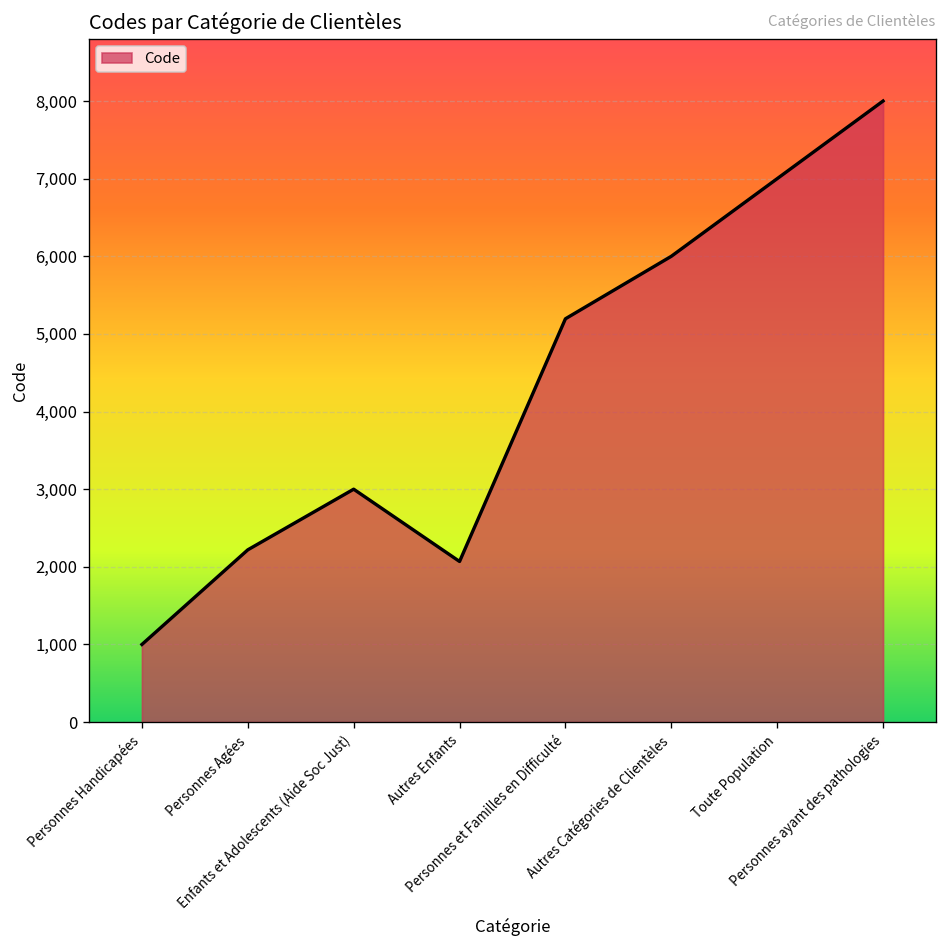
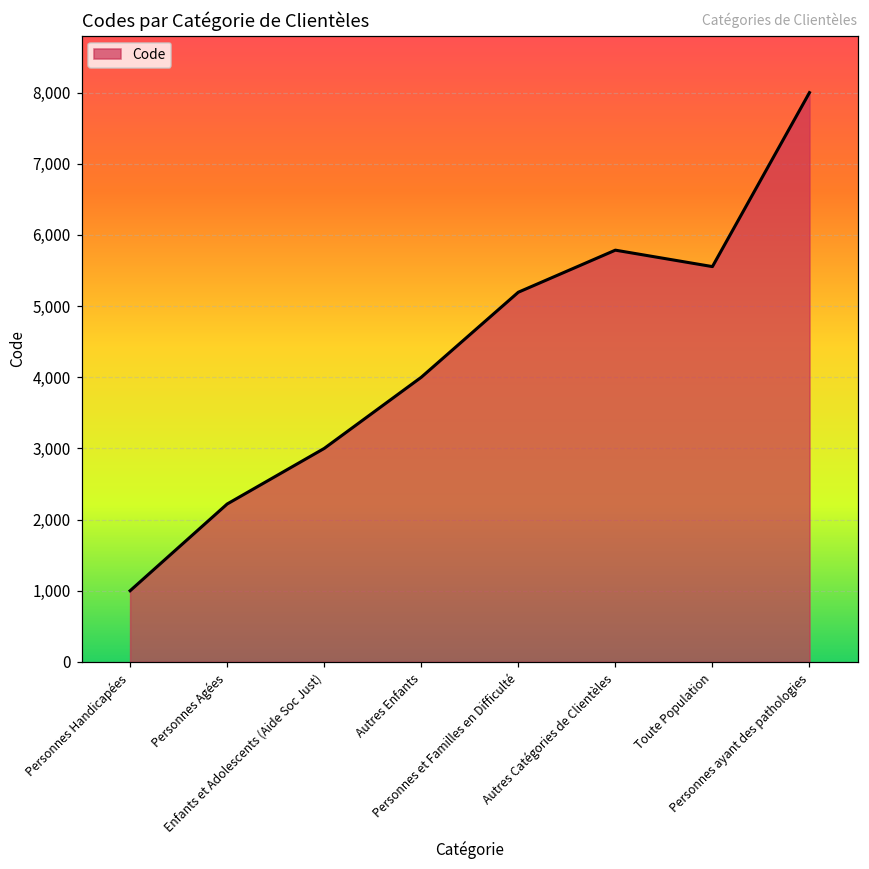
Autres Enfants: 2,100 -> 4,000
Autres Catégories de Clientèles: 6,000 -> 5,800
Toute Population: 7,000 -> 5,600
